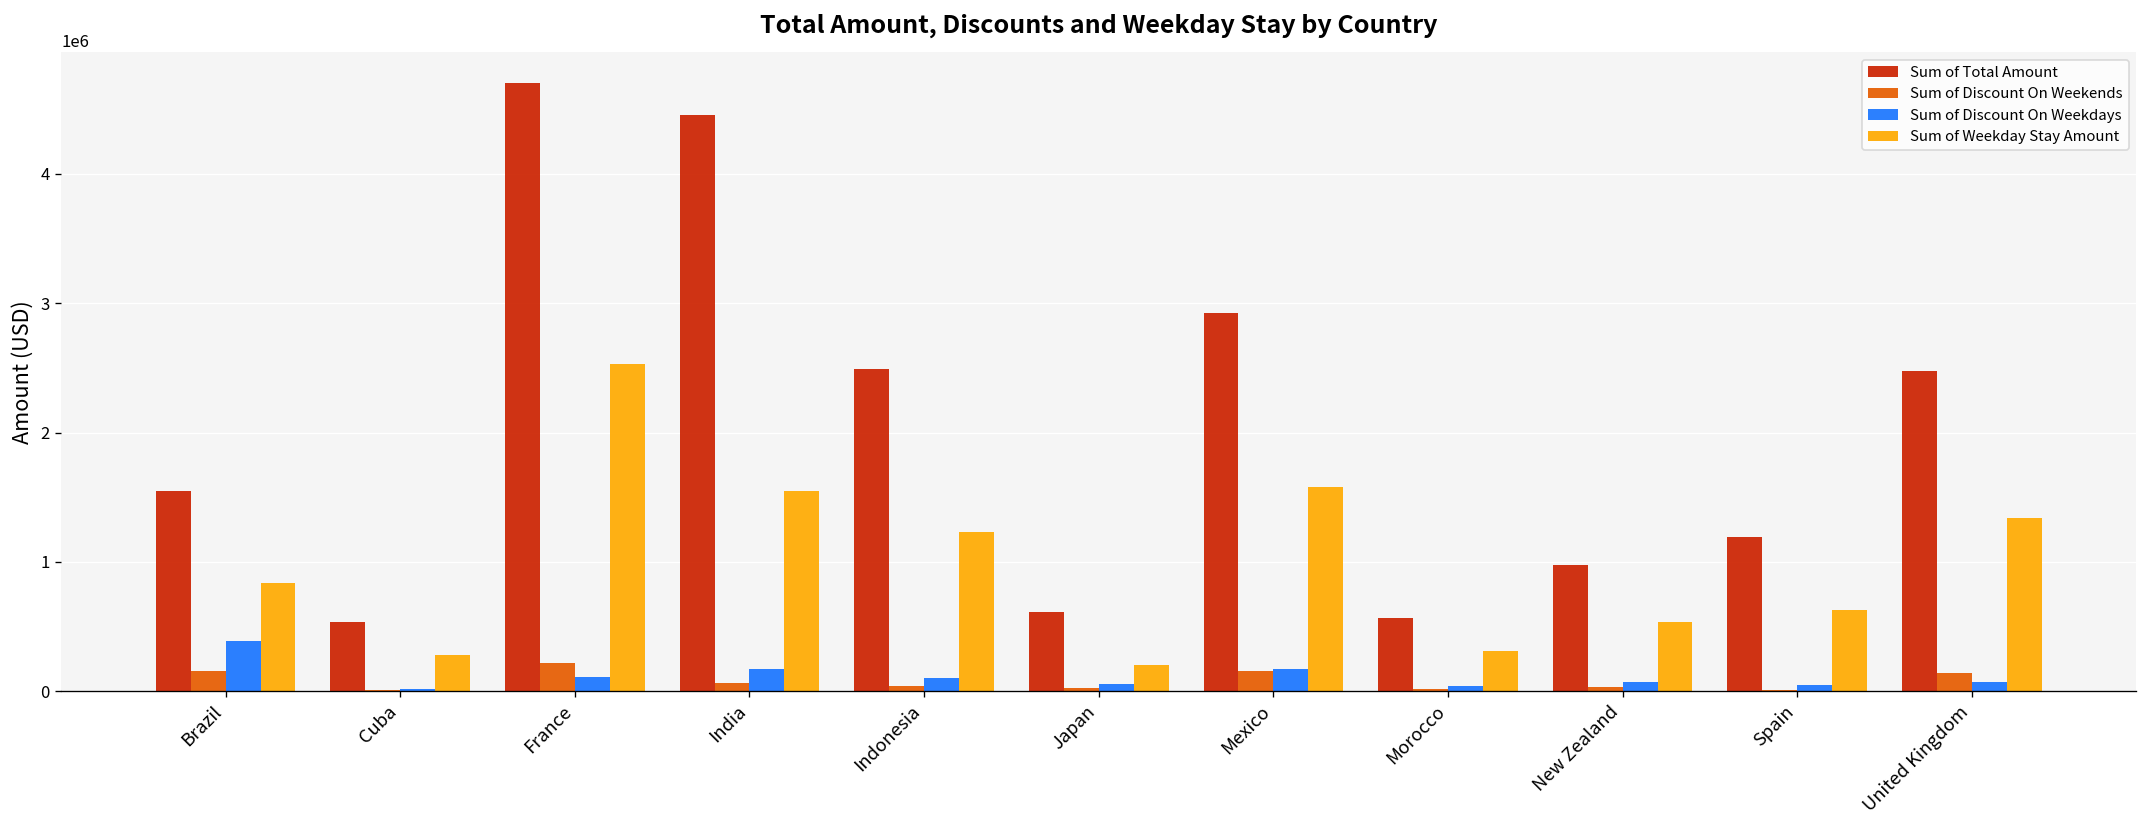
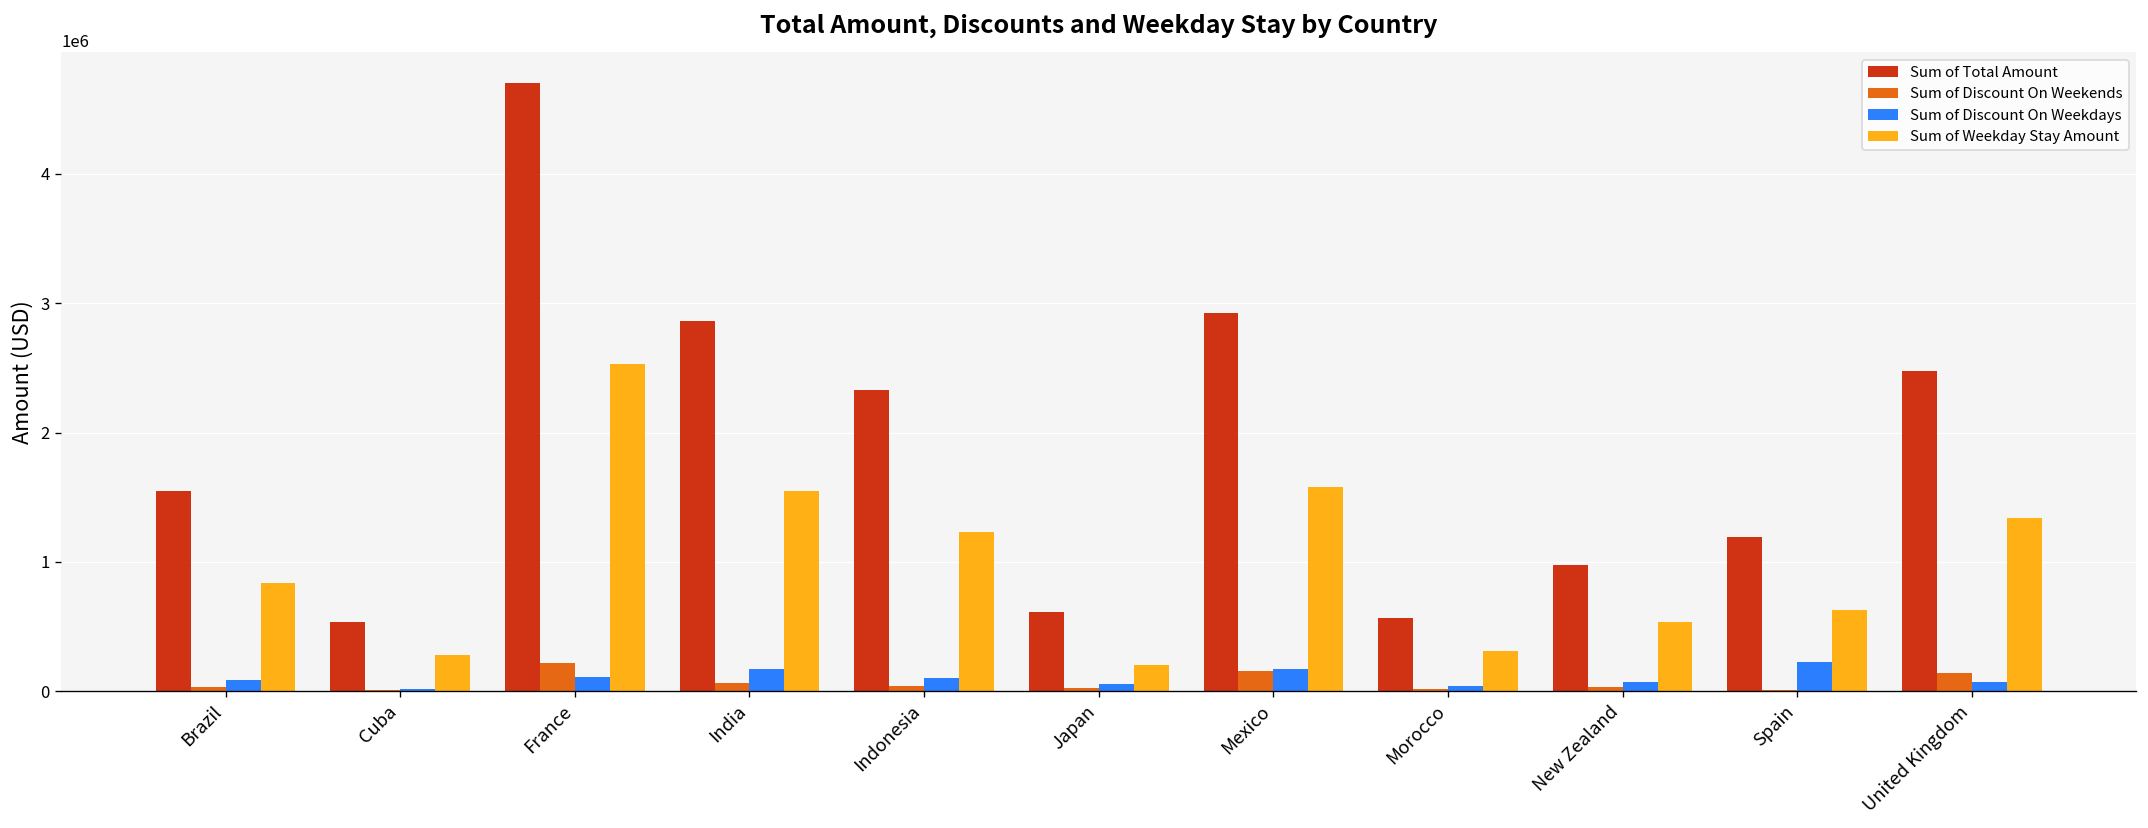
Sum of Discount On Weekends, Brazil: 150000 -> 40000
Sum of Discount On Weekdays, Brazil: 390000 -> 90000
Sum of Total Amount, India: 4450000 -> 2860000
Sum of Total Amount, Indonesia: 2490000 -> 2330000
Sum of Discount On Weekdays, Spain: 50000 -> 230000
